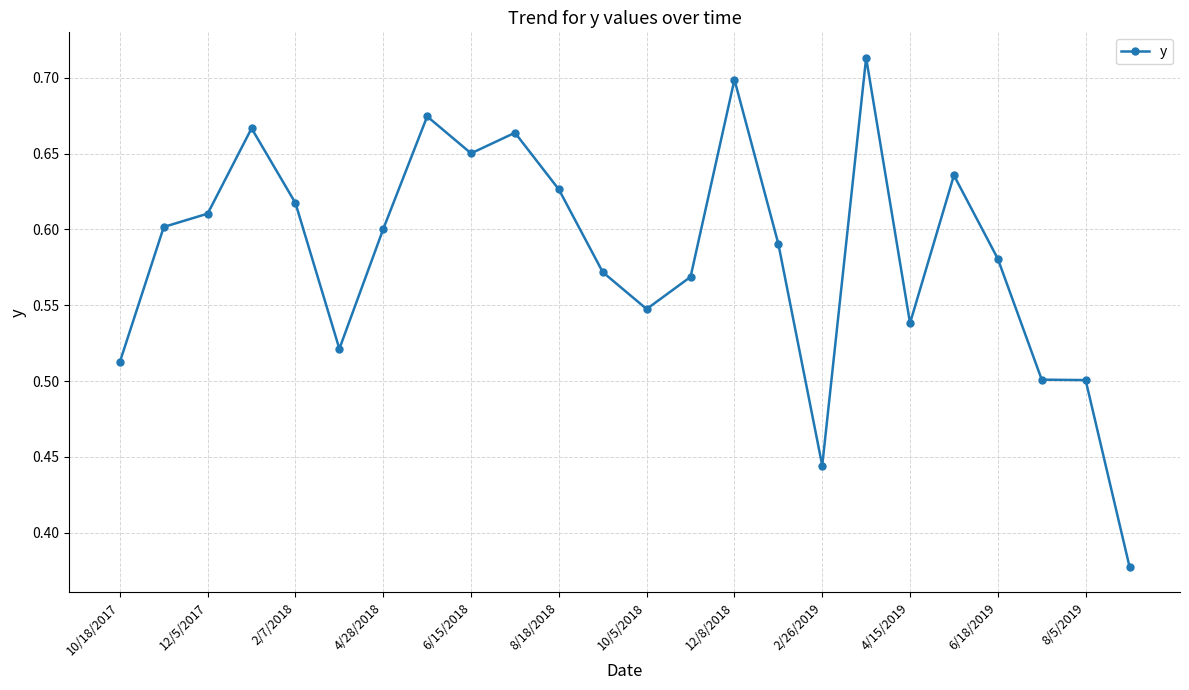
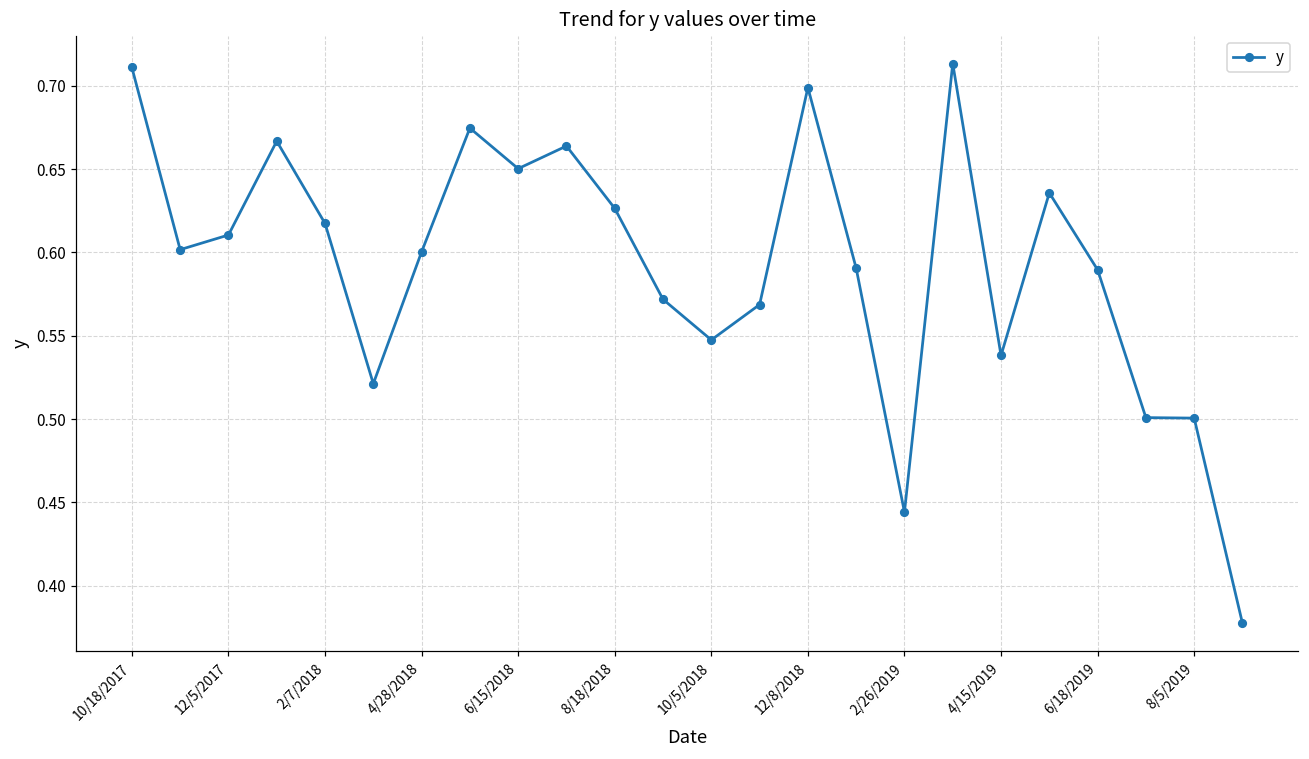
10/18/2017: 0.513 -> 0.711
6/18/2019: 0.581 -> 0.590
